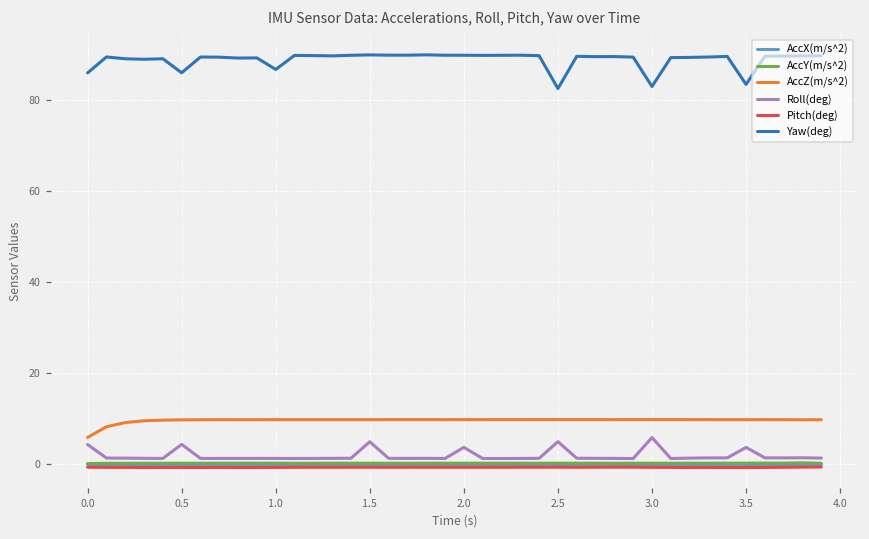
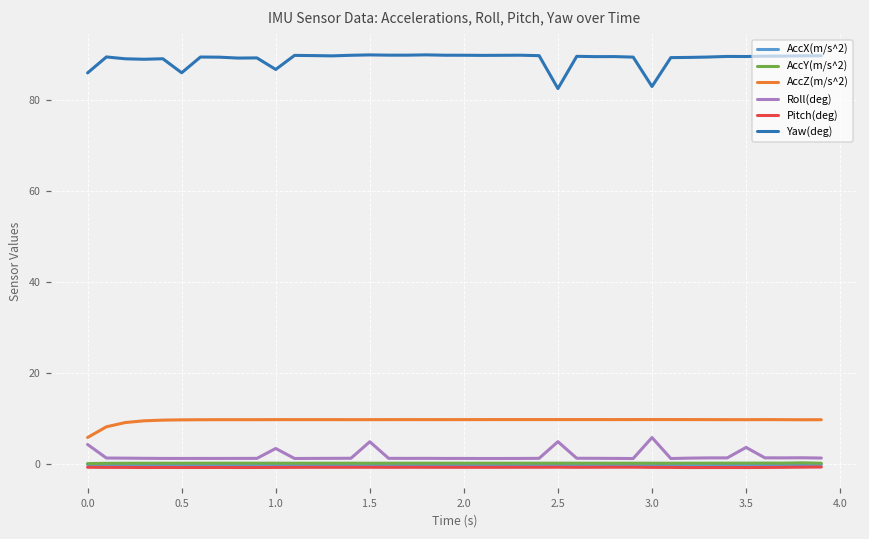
Roll(deg), 0.5: 4 -> 1
Roll(deg), 1.0: 1 -> 3
Roll(deg), 2.0: 4 -> 1
Yaw(deg), 3.5: 83 -> 89
